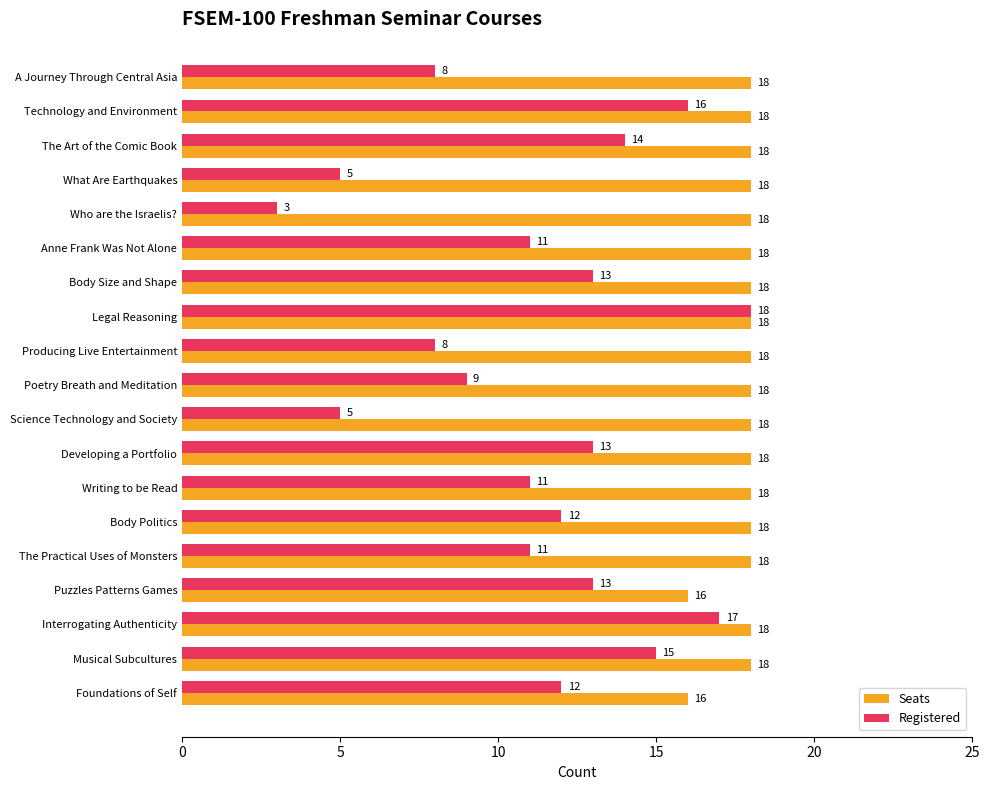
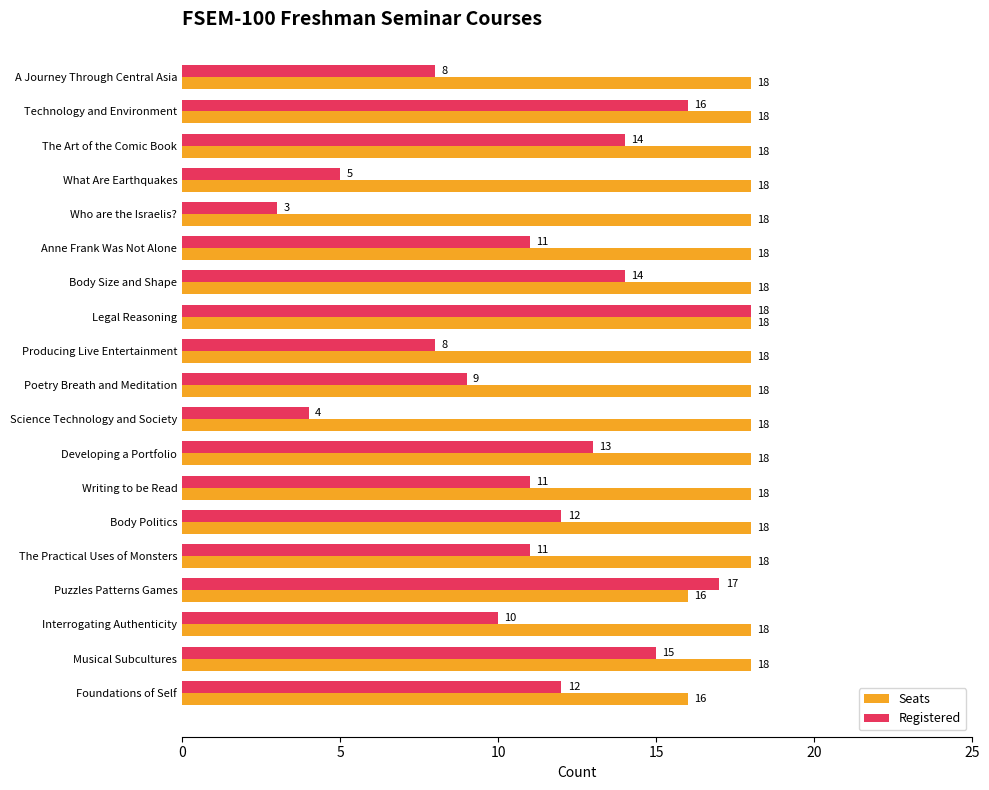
Registered, Body Size and Shape: 13 -> 14
Registered, Science Technology and Society: 5 -> 4
Registered, Puzzles Patterns Games: 13 -> 17
Registered, Interrogating Authenticity: 17 -> 10
